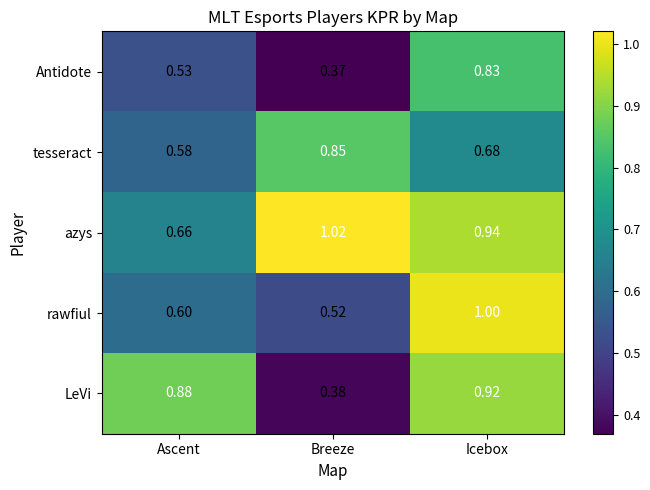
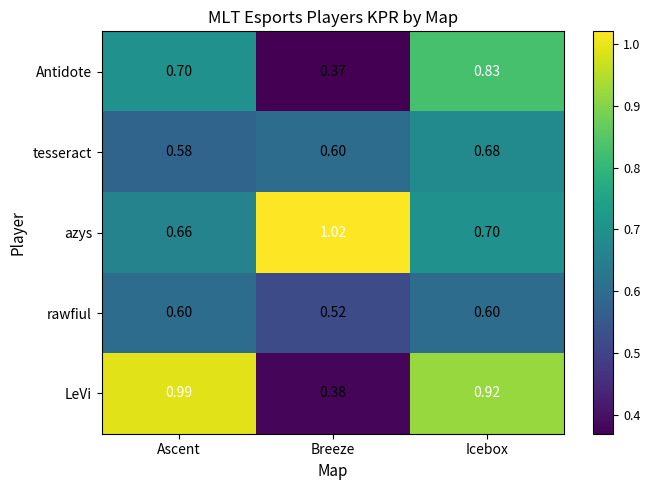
Antidote, Ascent: 0.53 -> 0.70
tesseract, Breeze: 0.85 -> 0.60
azys, Icebox: 0.94 -> 0.70
rawfiul, Icebox: 1.00 -> 0.60
LeVi, Ascent: 0.88 -> 0.99
